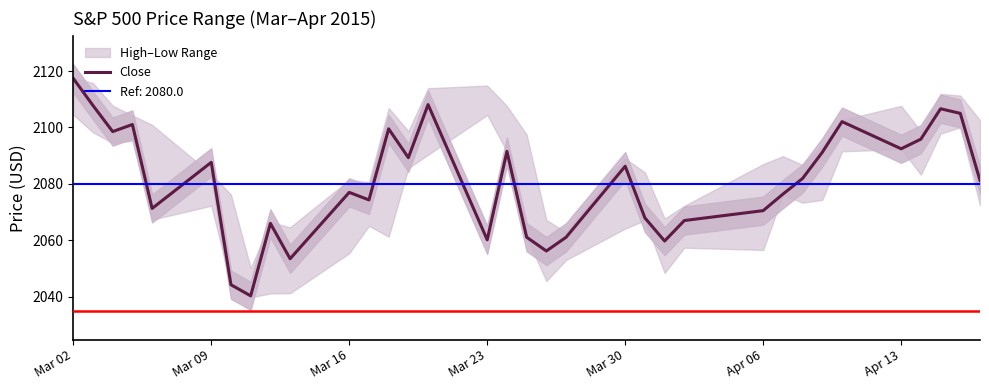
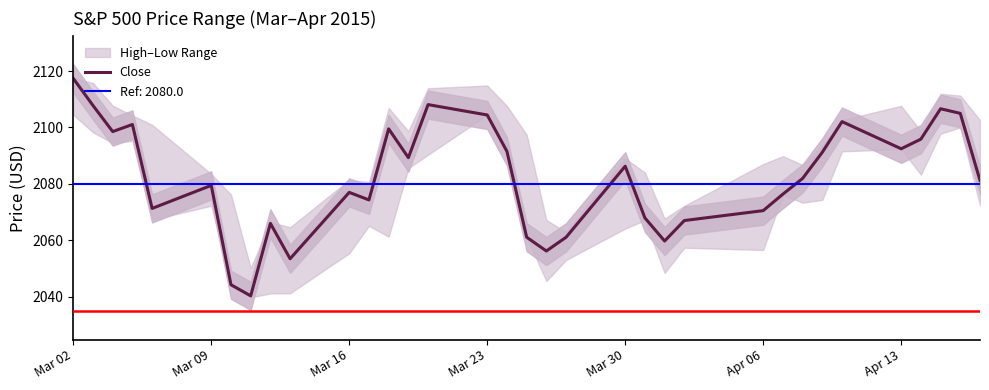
Close, Mar 09: 2088 -> 2079
Close, Mar 23: 2060 -> 2104
